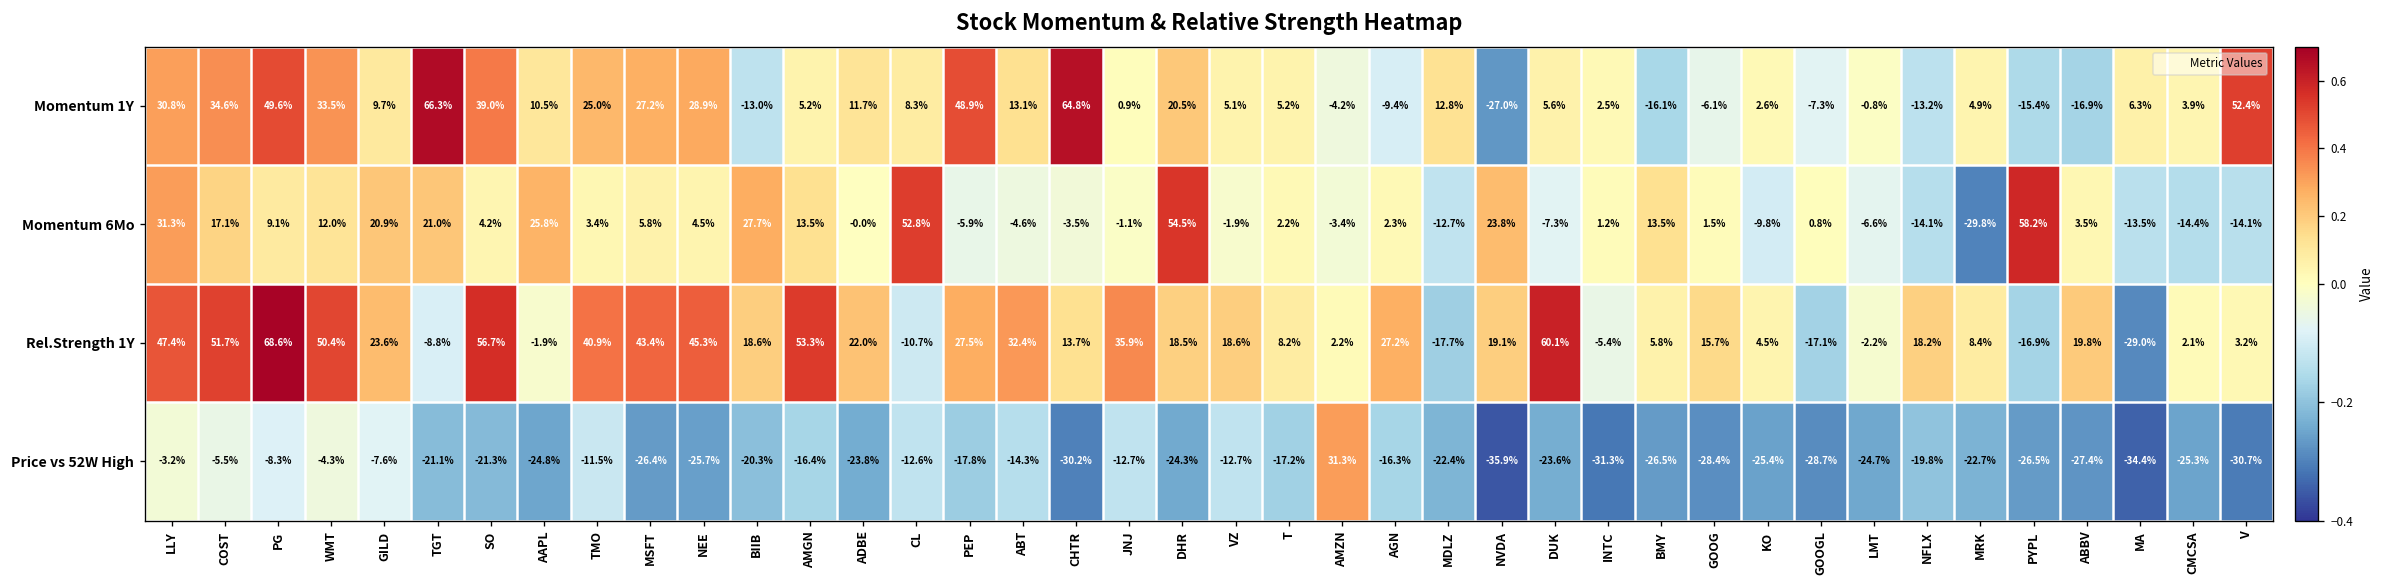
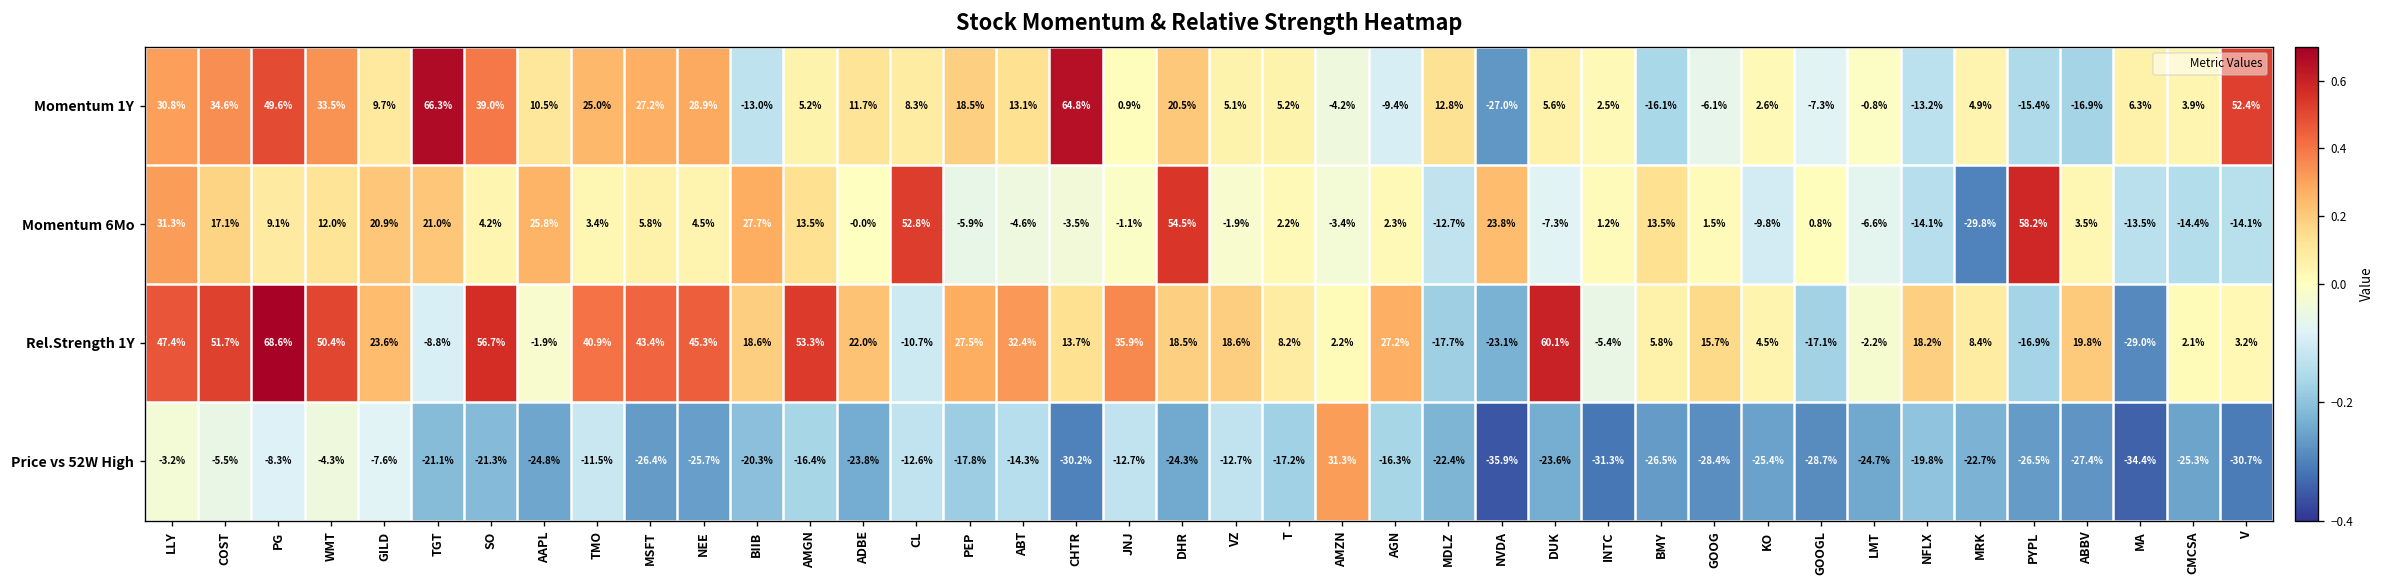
Momentum 1Y, PEP: 48.9% -> 18.5%
Rel.Strength 1Y, NVDA: 19.1% -> -23.1%
